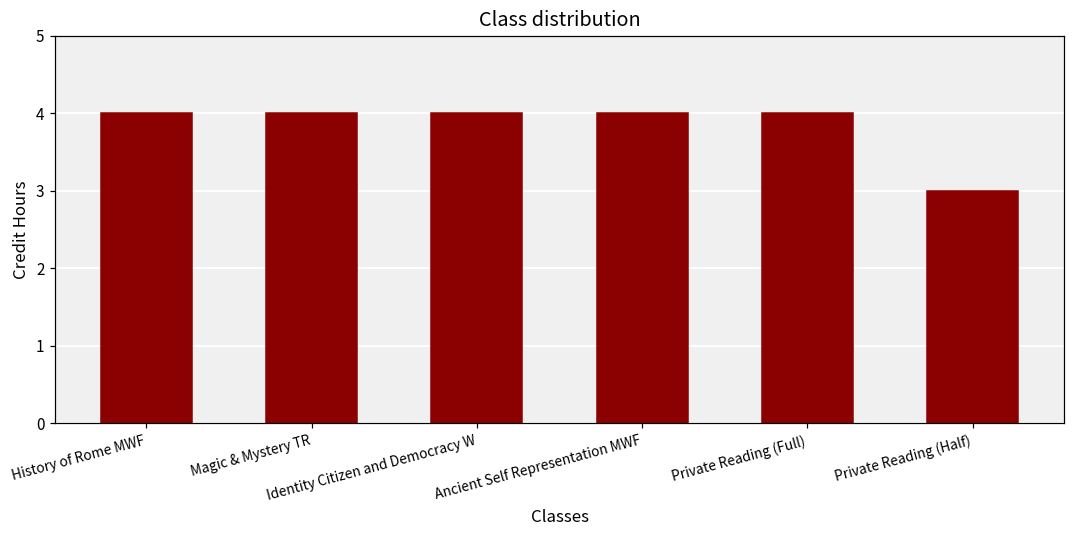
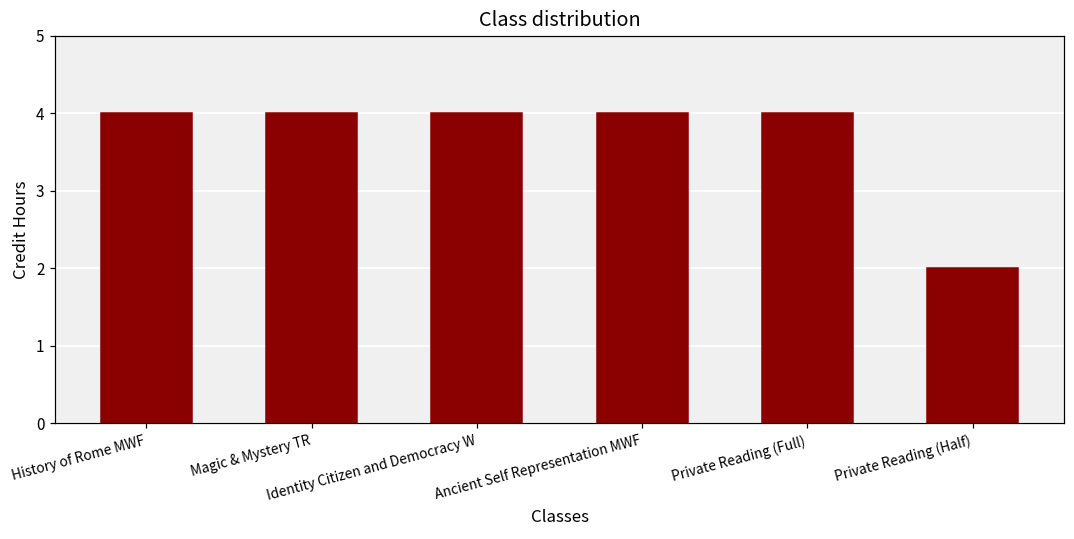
Private Reading (Half): 3 -> 2
